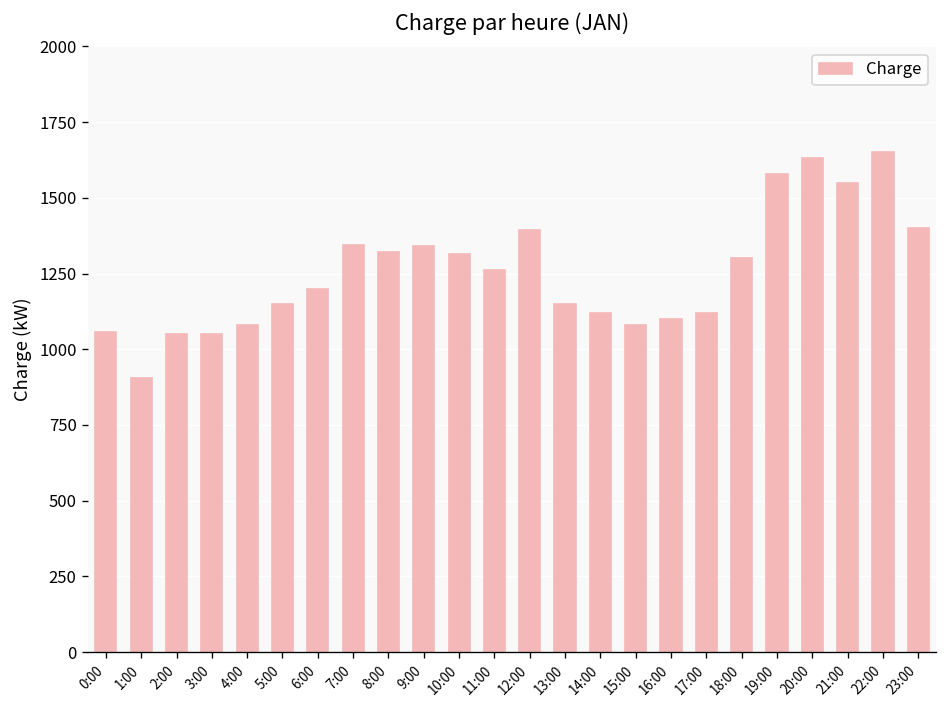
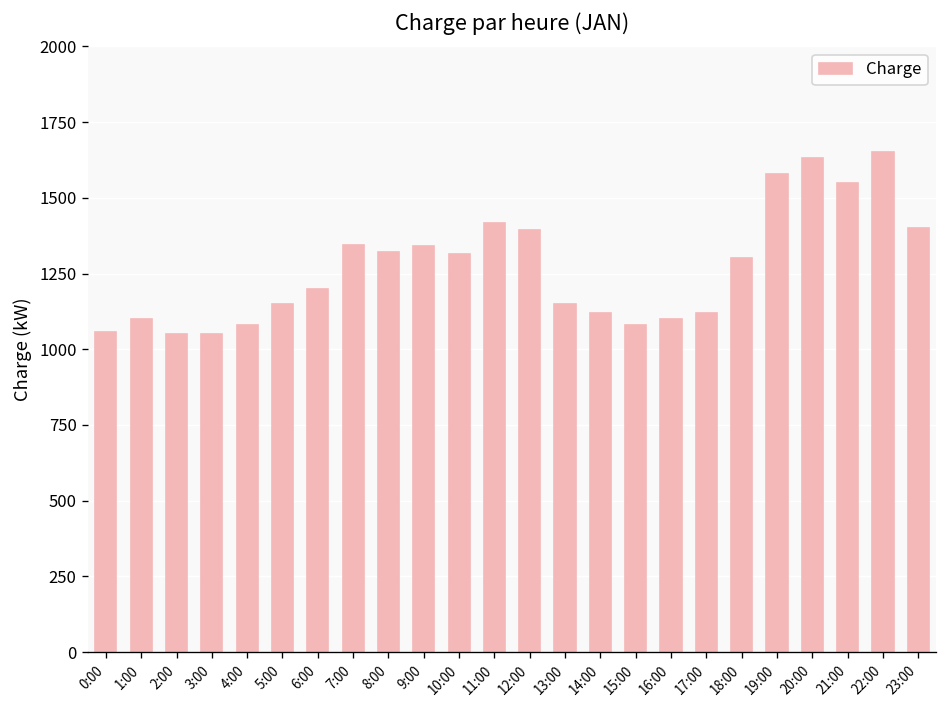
1:00: 910 -> 1100
11:00: 1260 -> 1420
